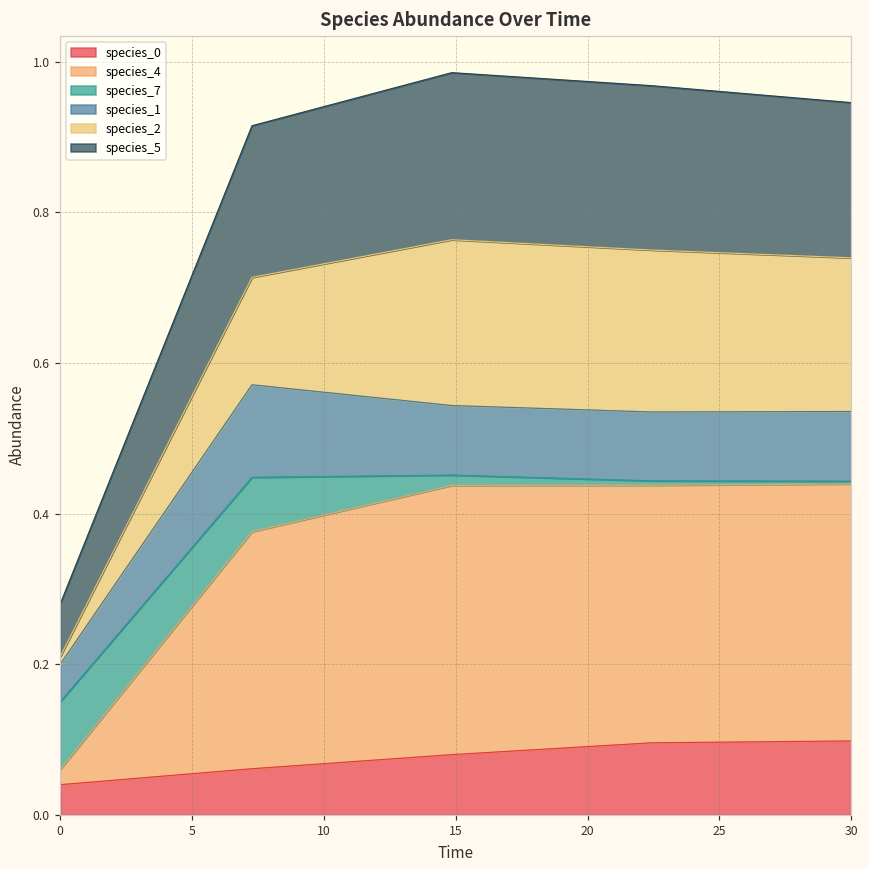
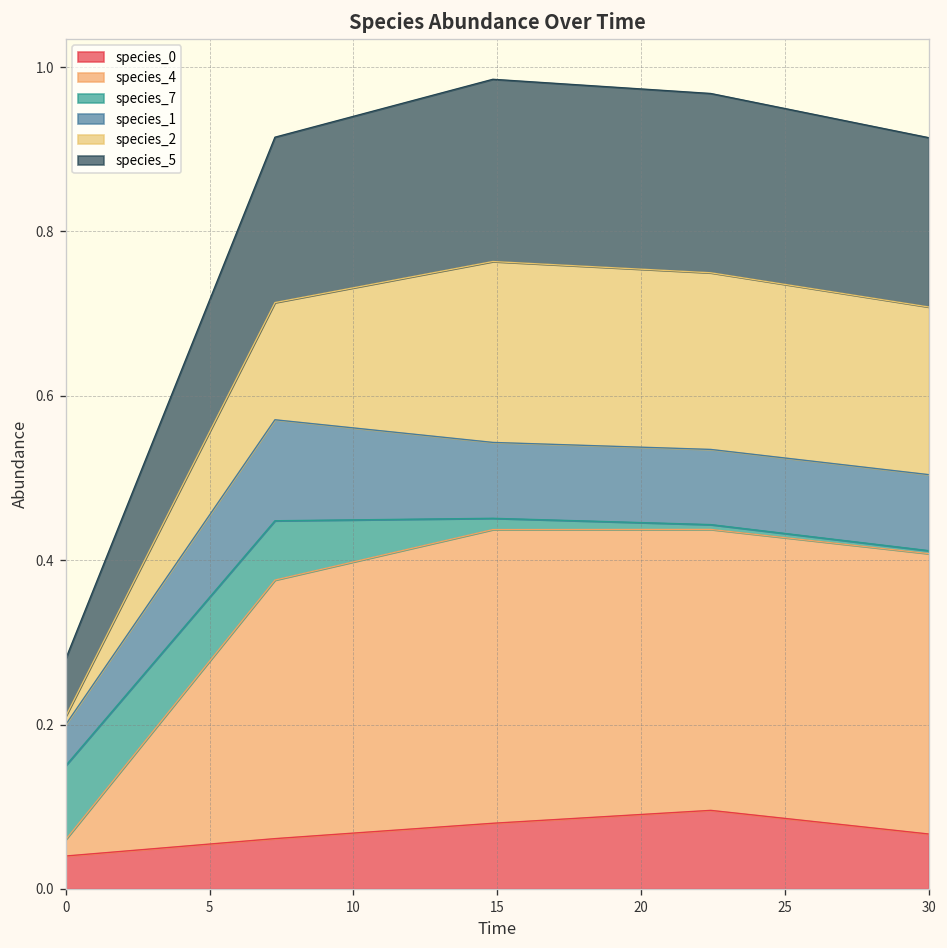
species_0, 30: 0.10 -> 0.07
